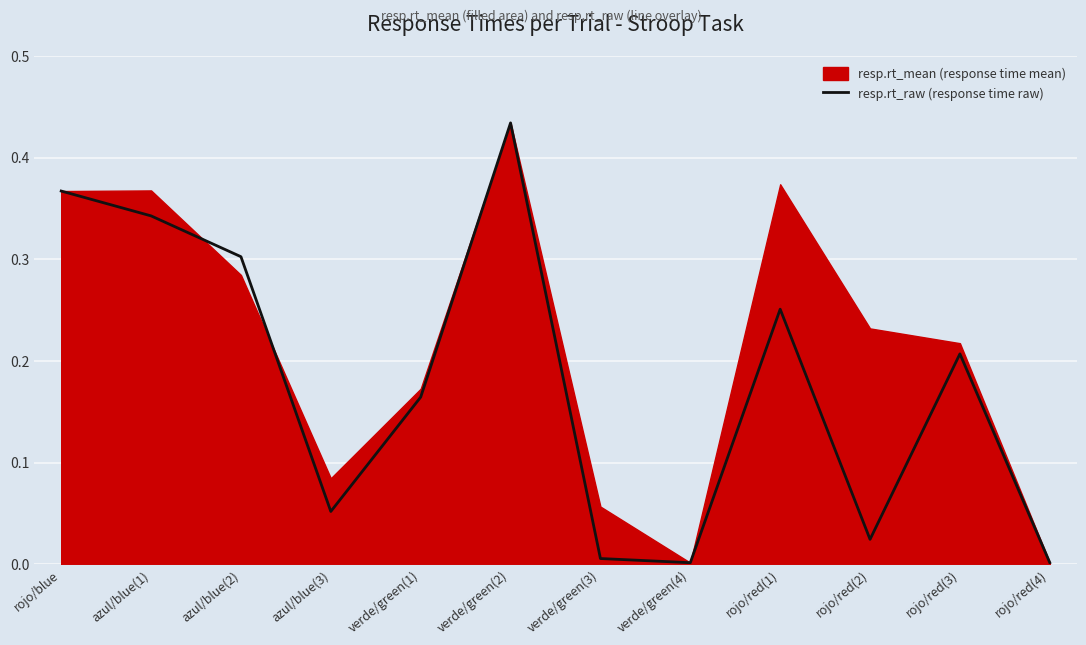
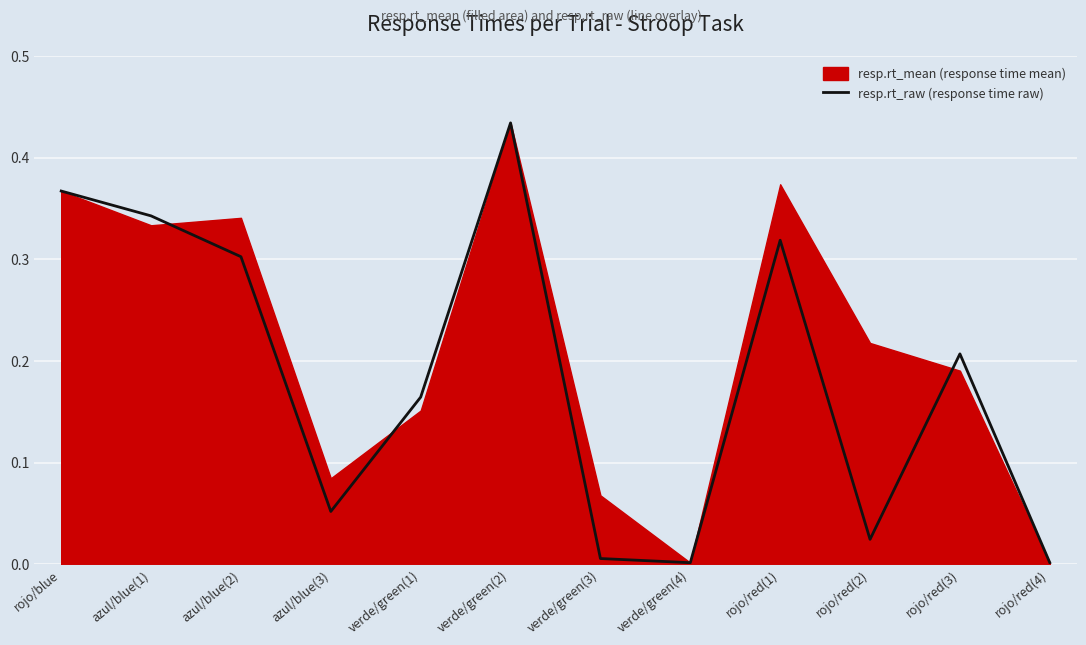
resp.rt_mean (response time mean), azul/blue(1): 0.368 -> 0.334
resp.rt_mean (response time mean), azul/blue(2): 0.285 -> 0.341
resp.rt_mean (response time mean), verde/green(1): 0.173 -> 0.151
resp.rt_mean (response time mean), verde/green(3): 0.057 -> 0.068
resp.rt_raw (response time raw), rojo/red(1): 0.251 -> 0.319
resp.rt_mean (response time mean), rojo/red(2): 0.232 -> 0.218
resp.rt_mean (response time mean), rojo/red(3): 0.218 -> 0.191
